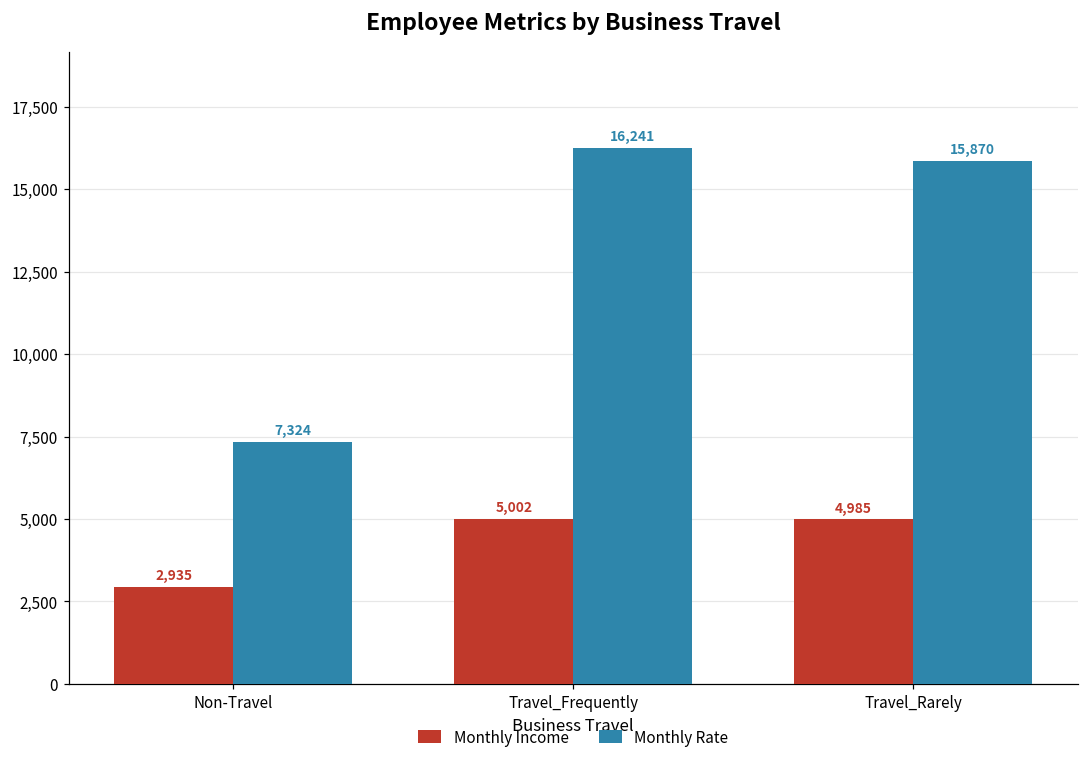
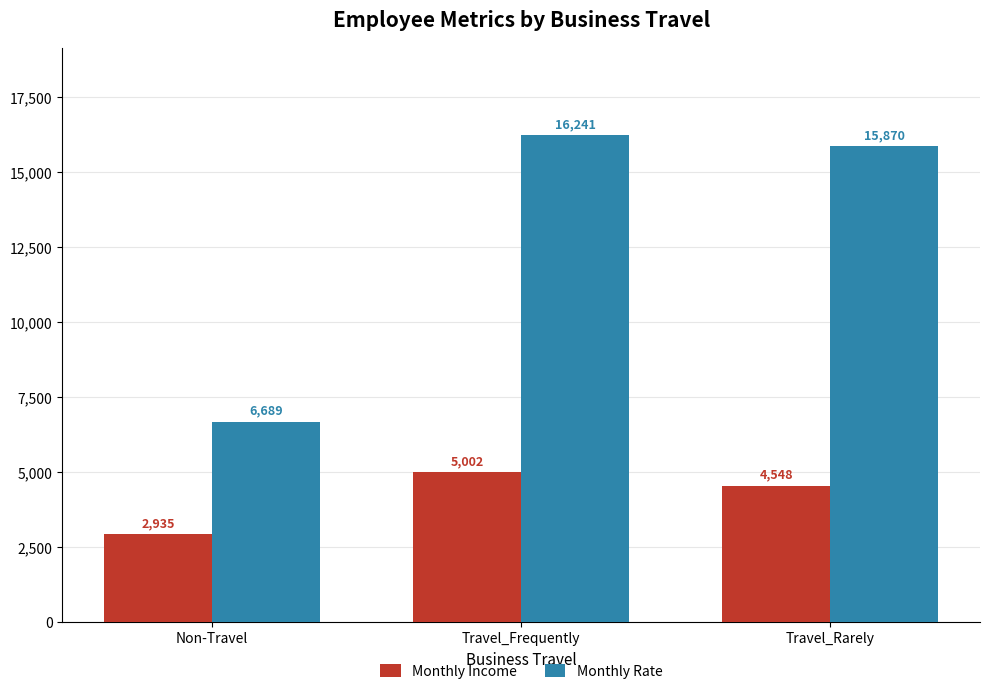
Monthly Rate, Non-Travel: 7,324 -> 6,689
Monthly Income, Travel_Rarely: 4,985 -> 4,548
